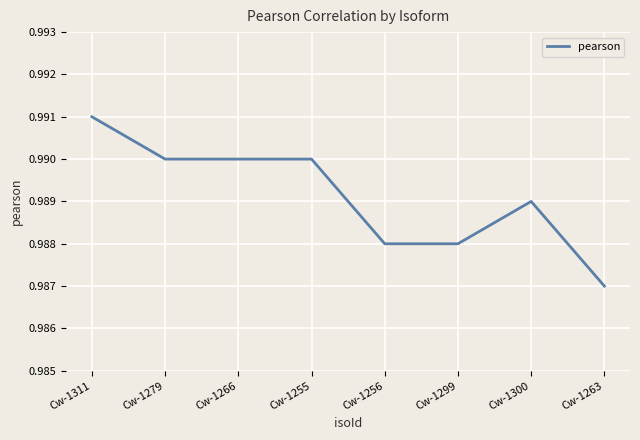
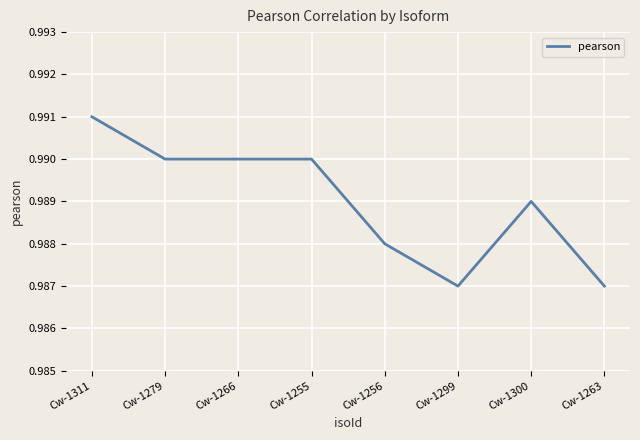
Cw-1299: 0.988 -> 0.987
